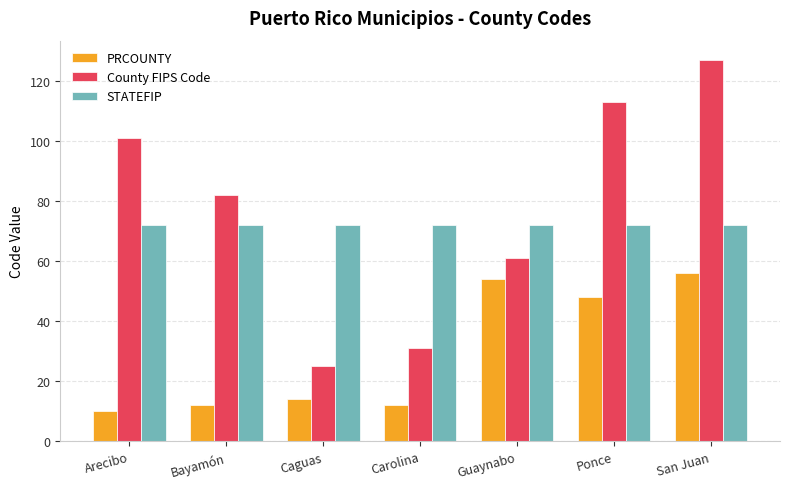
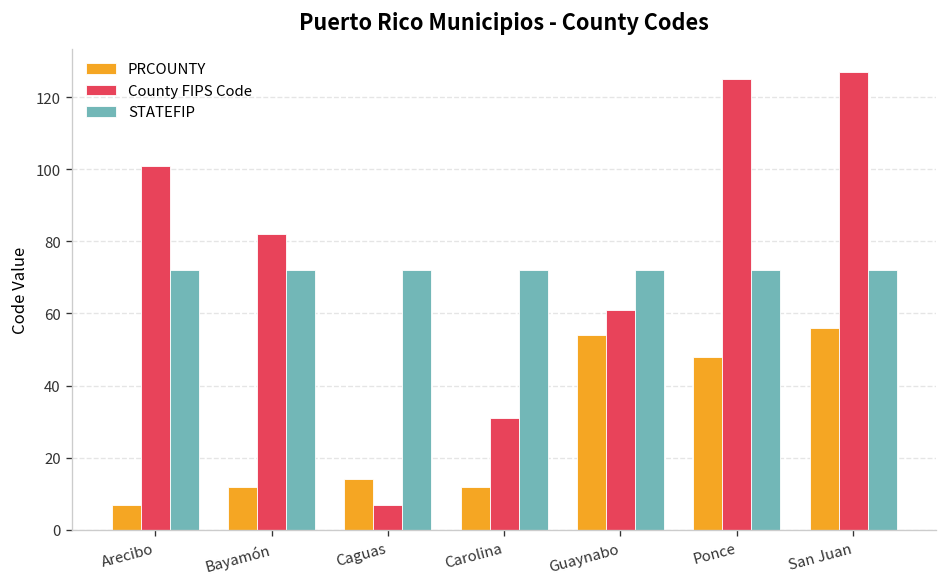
PRCOUNTY, Arecibo: 10 -> 7
County FIPS Code, Caguas: 25 -> 7
County FIPS Code, Ponce: 113 -> 125
